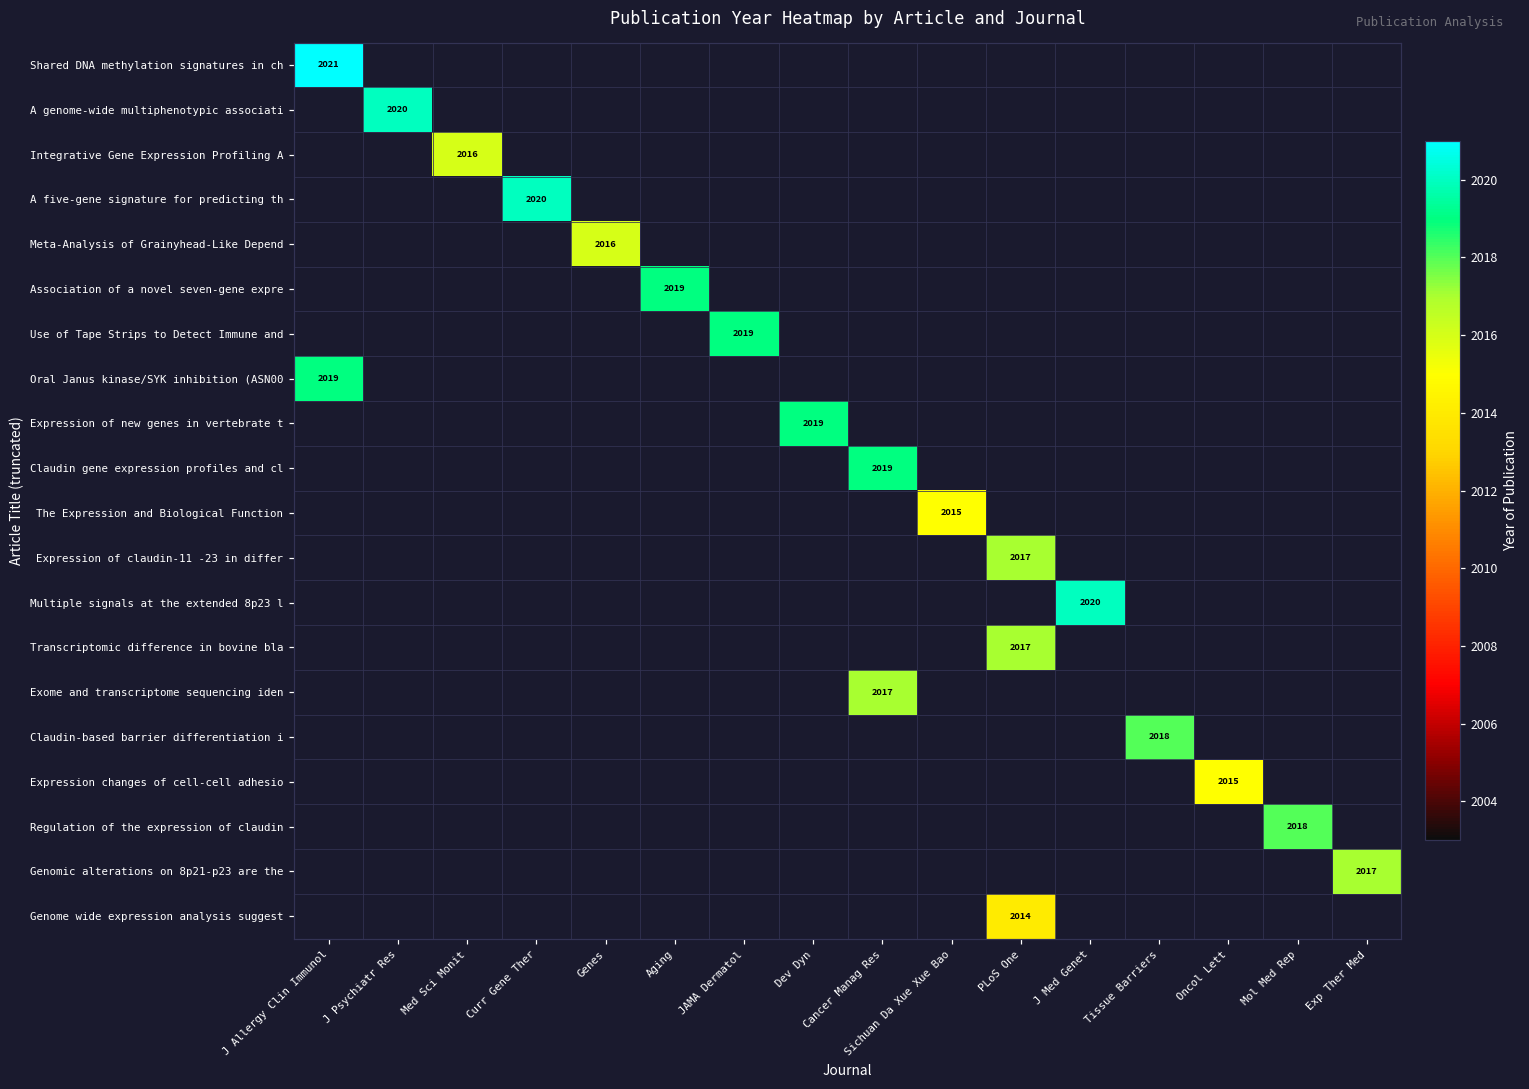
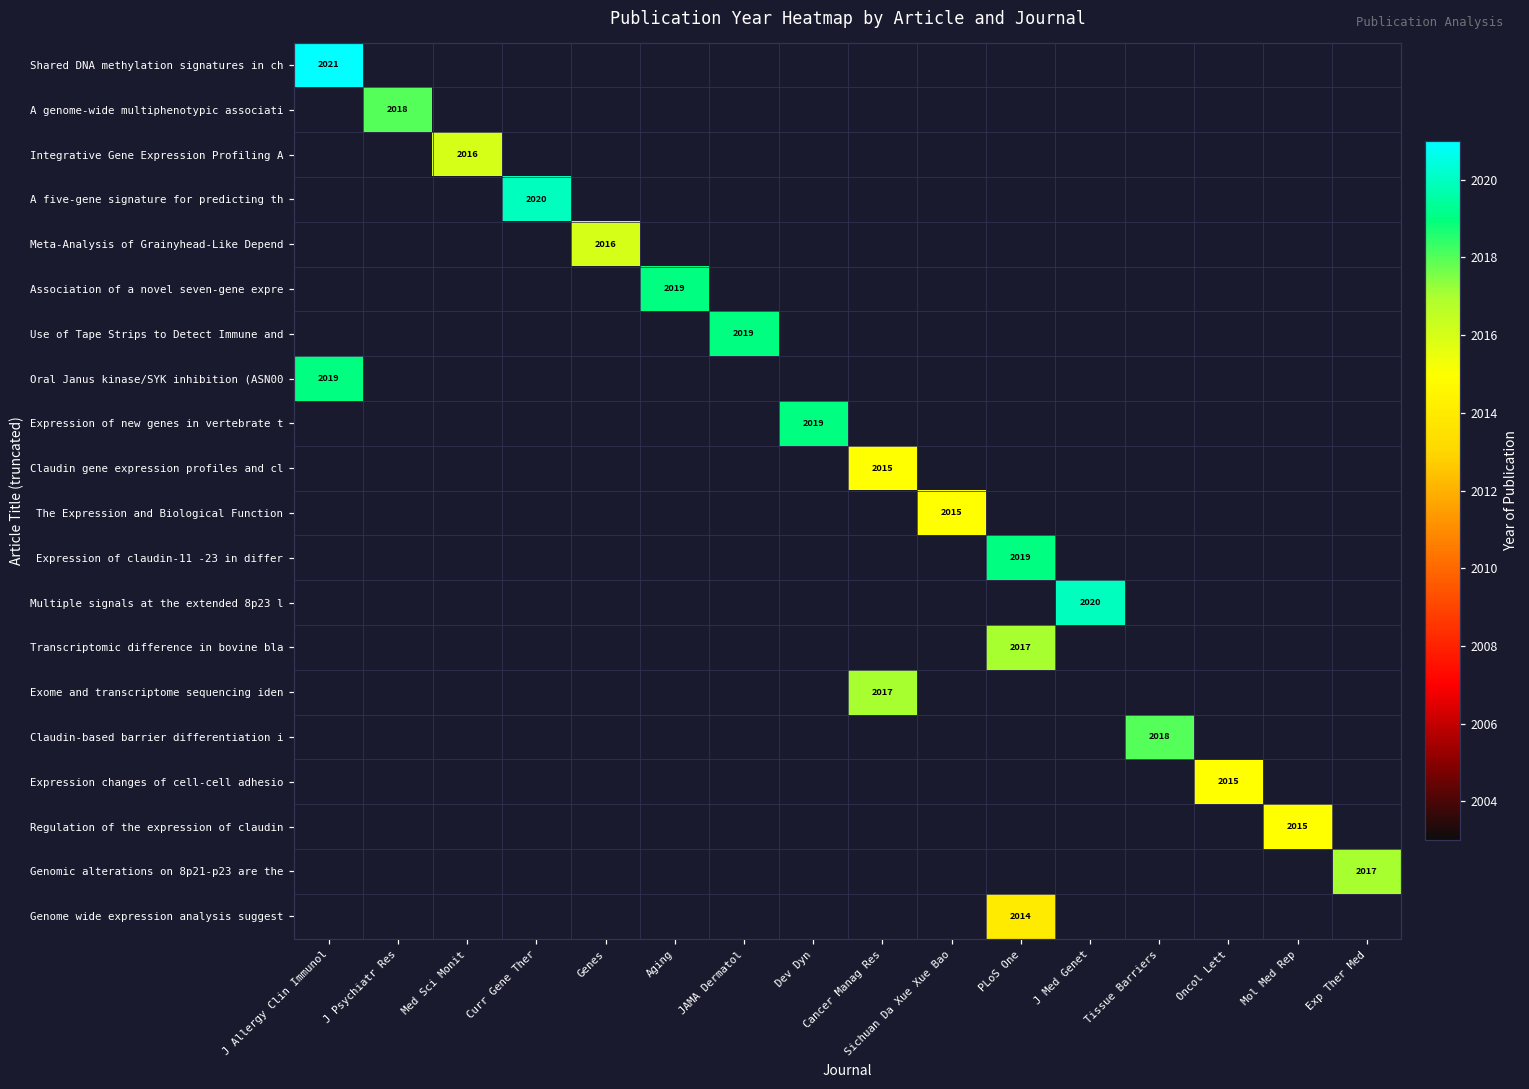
A genome-wide multiphenotypic associati, J Psychiatr Res: 2020 -> 2018
Claudin gene expression profiles and cl, Cancer Manag Res: 2019 -> 2015
Expression of claudin-11 -23 in differ, PLoS One: 2017 -> 2019
Regulation of the expression of claudin, Mol Med Rep: 2018 -> 2015
